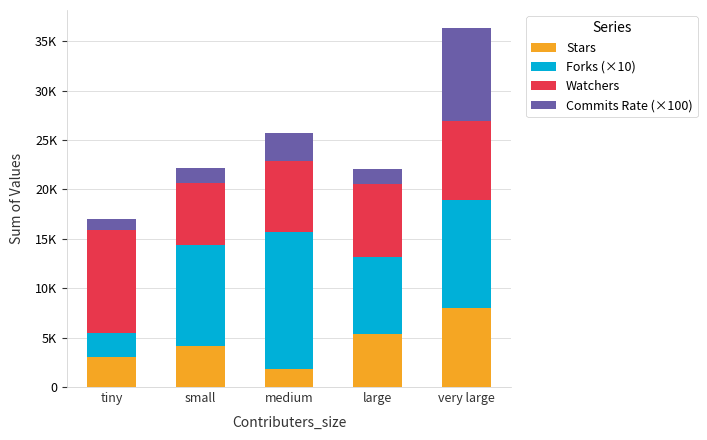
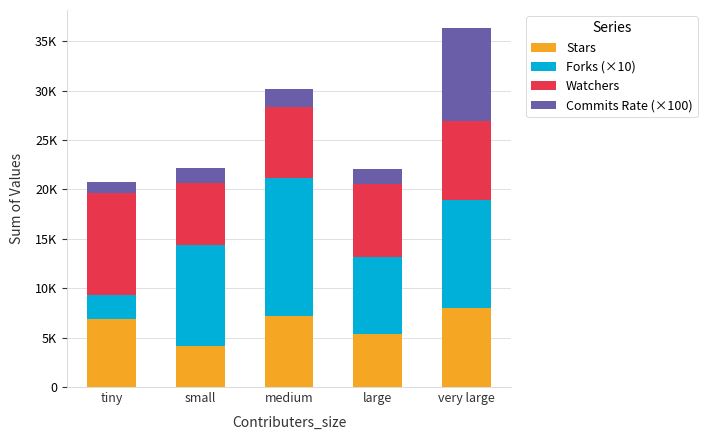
Stars, tiny: 3000 -> 7000
Stars, medium: 2000 -> 7000
Commits Rate (×100), medium: 3000 -> 2000
